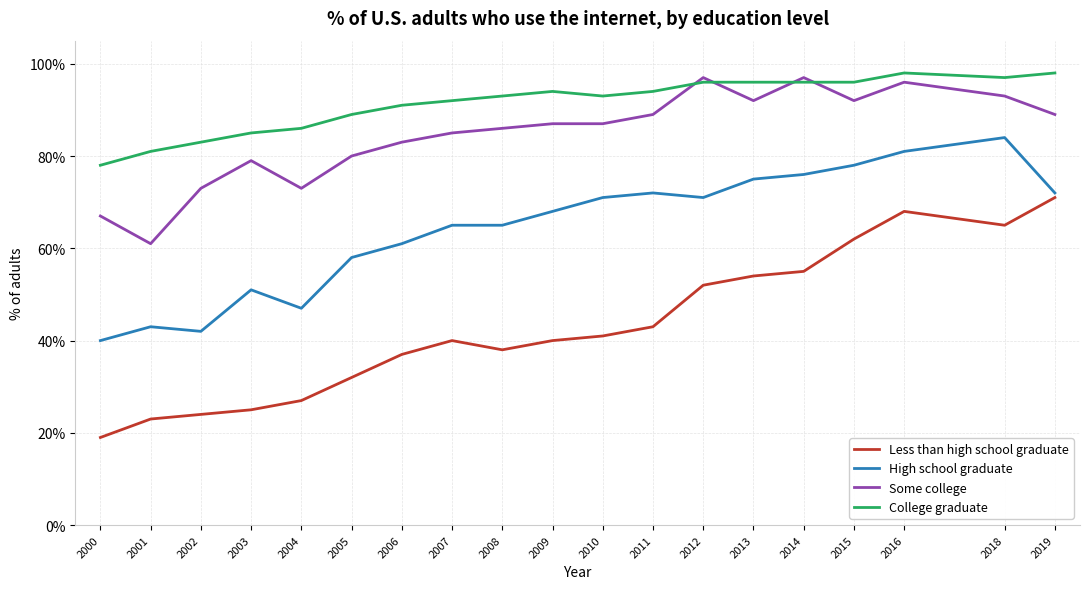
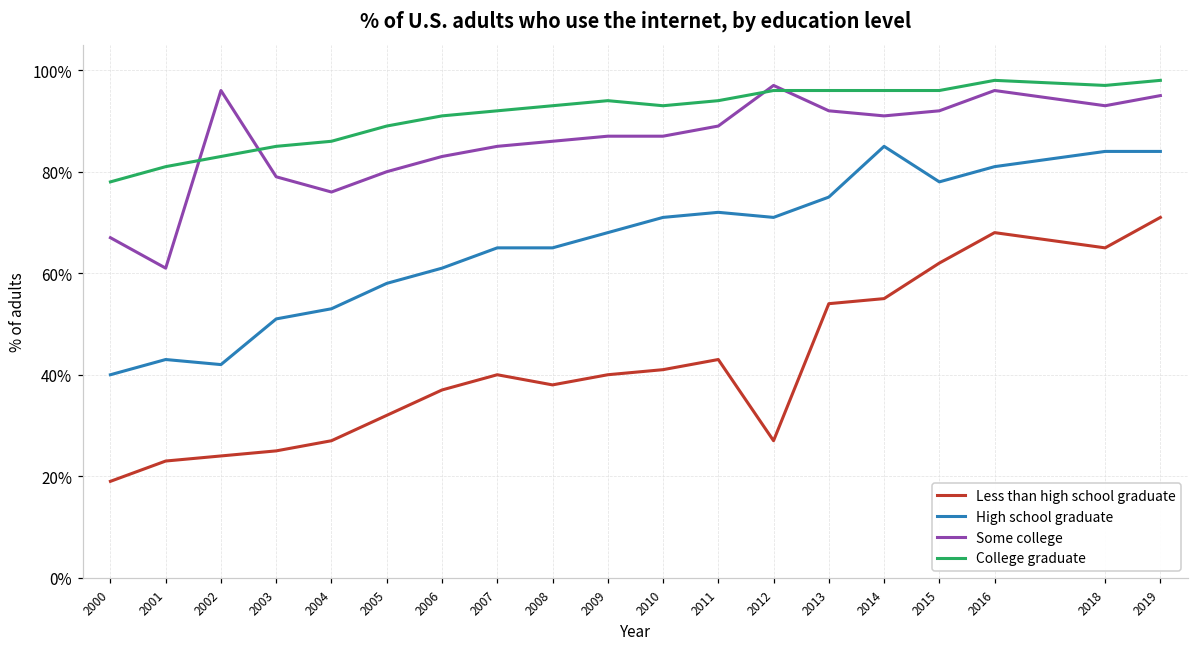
Some college, 2002: 73% -> 96%
High school graduate, 2004: 47% -> 53%
Some college, 2004: 73% -> 76%
Less than high school graduate, 2012: 52% -> 27%
High school graduate, 2014: 76% -> 85%
Some college, 2014: 97% -> 91%
High school graduate, 2019: 72% -> 84%
Some college, 2019: 89% -> 95%
